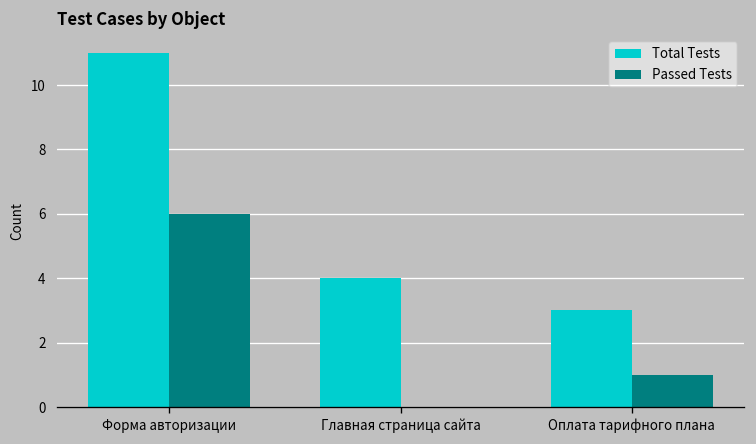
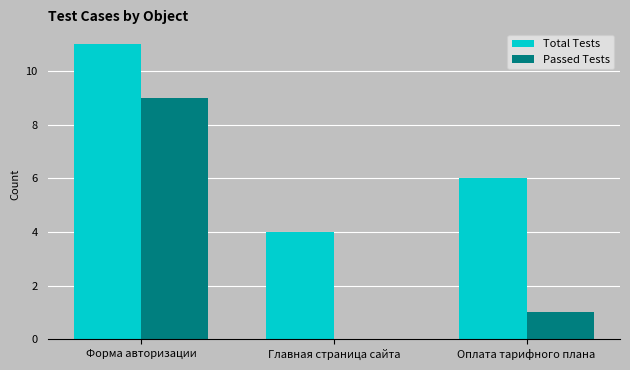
Passed Tests, Форма авторизации: 6 -> 9
Total Tests, Оплата тарифного плана: 3 -> 6
